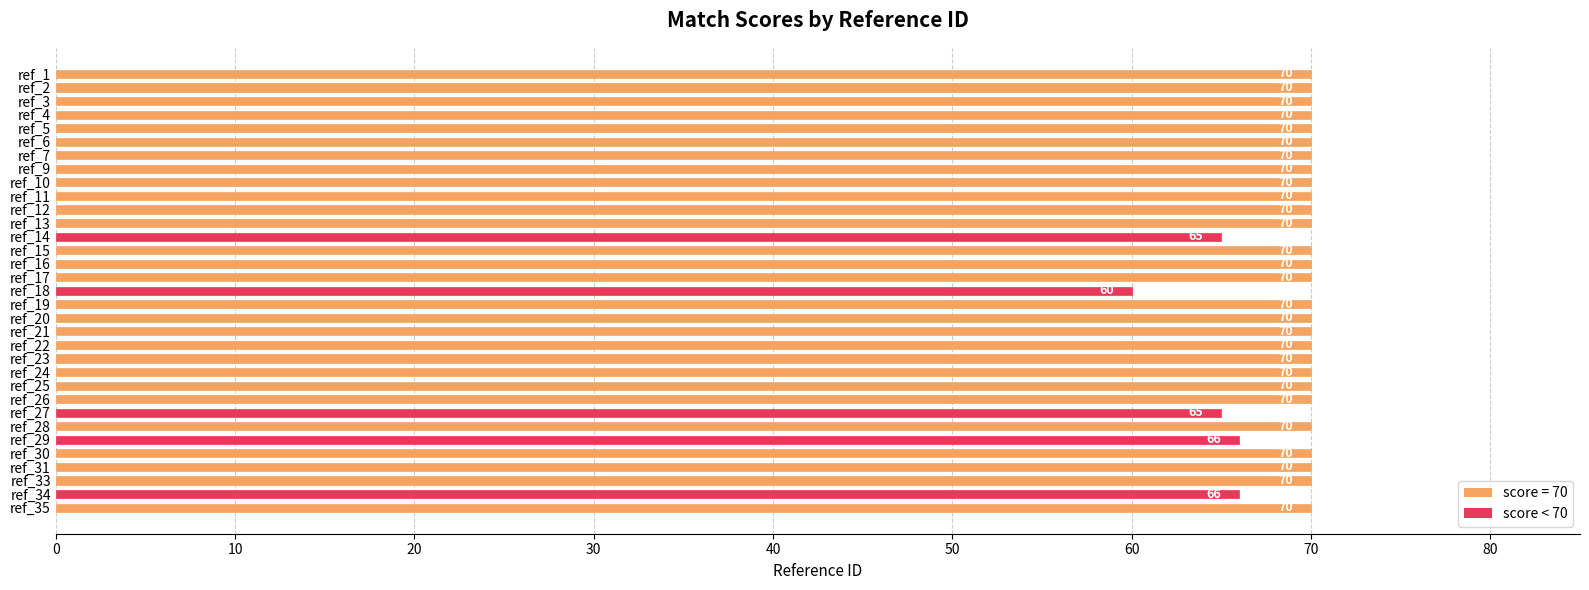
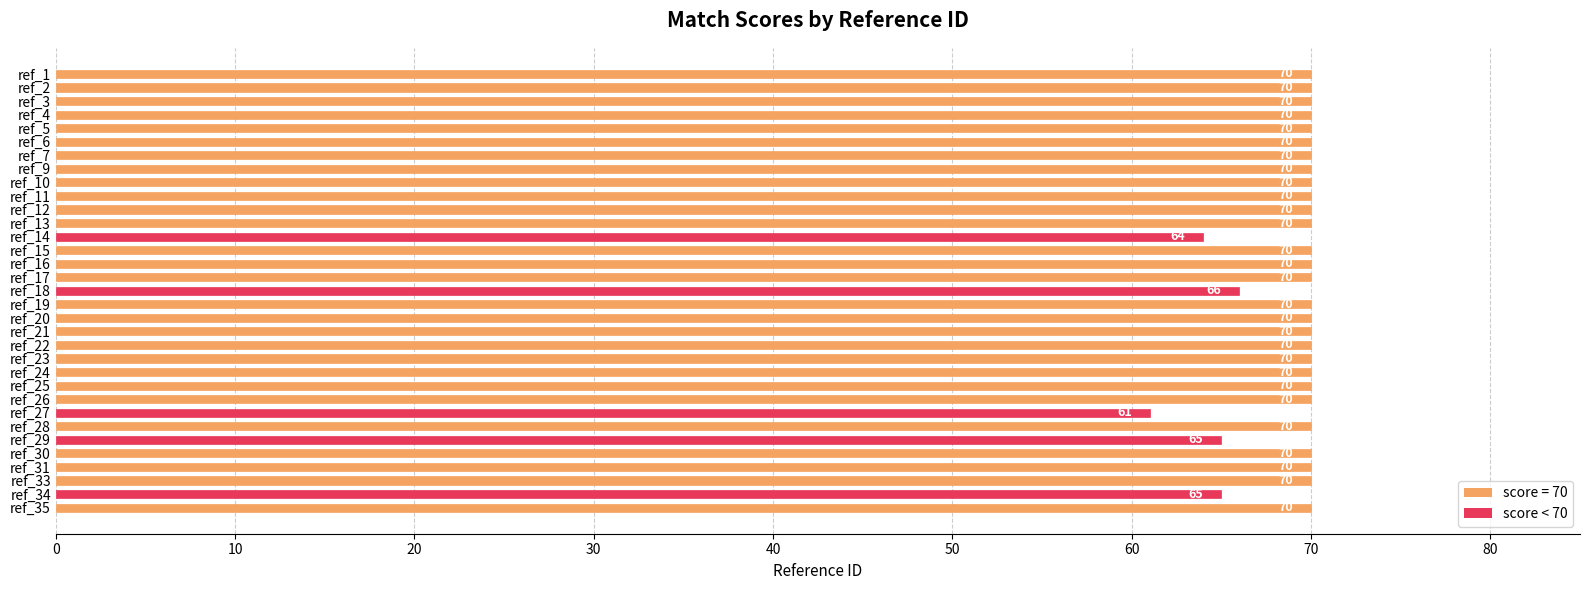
ref_14: 65 -> 64
ref_18: 60 -> 66
ref_27: 65 -> 61
ref_29: 66 -> 65
ref_34: 66 -> 65
